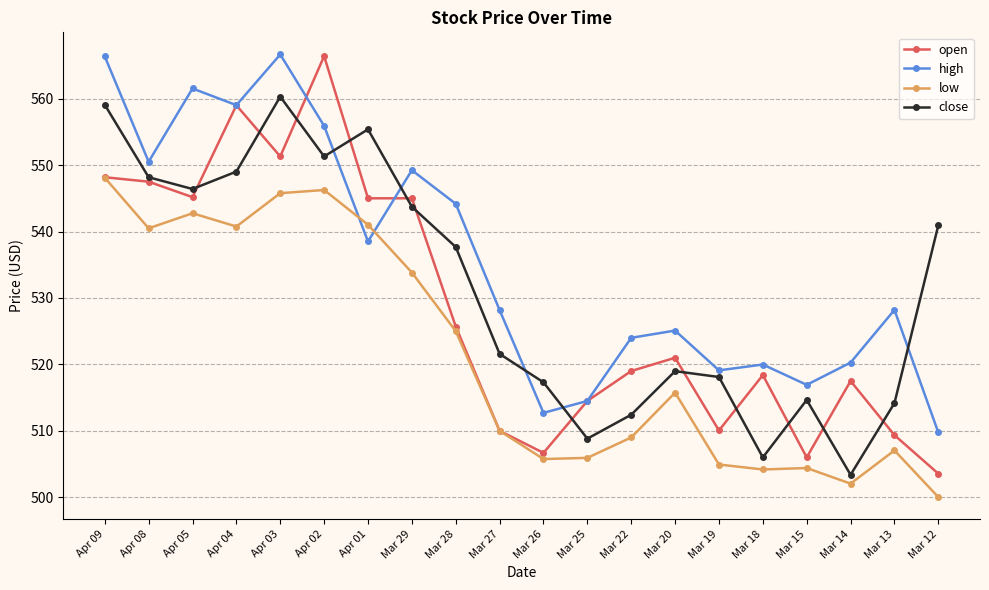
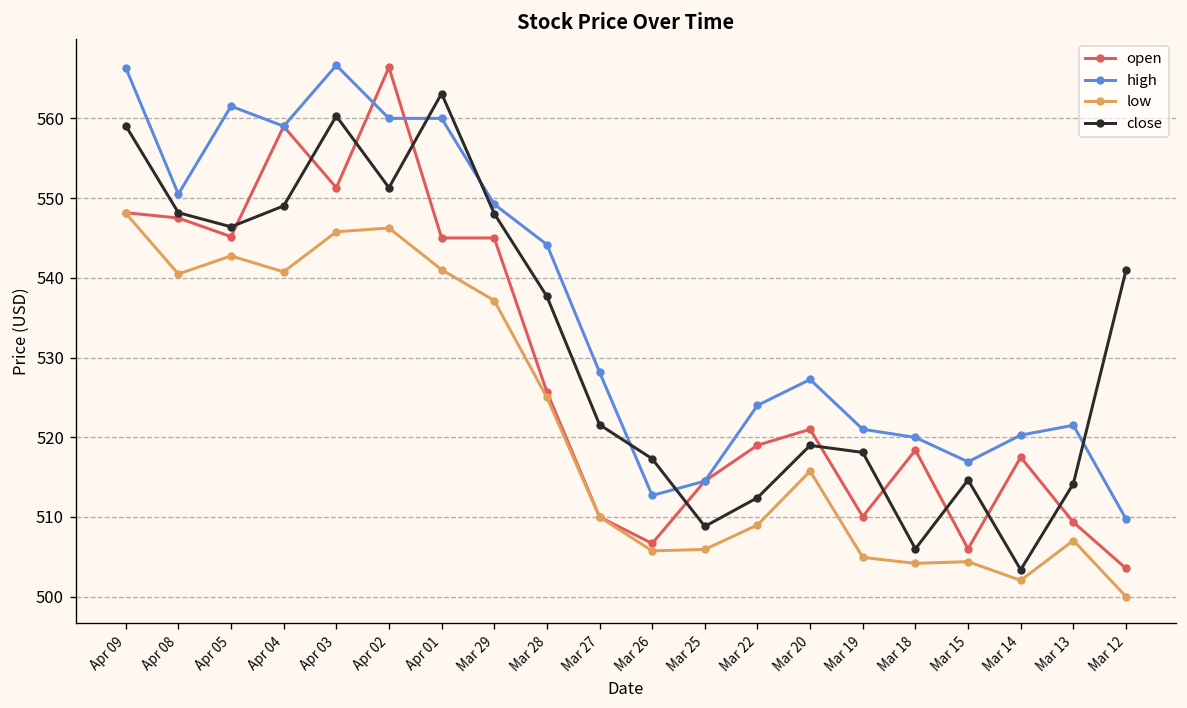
high, Apr 02: 556 -> 560
high, Apr 01: 539 -> 560
close, Apr 01: 555 -> 563
low, Mar 29: 534 -> 537
close, Mar 29: 544 -> 548
high, Mar 20: 525 -> 527
high, Mar 19: 519 -> 521
high, Mar 13: 528 -> 522
